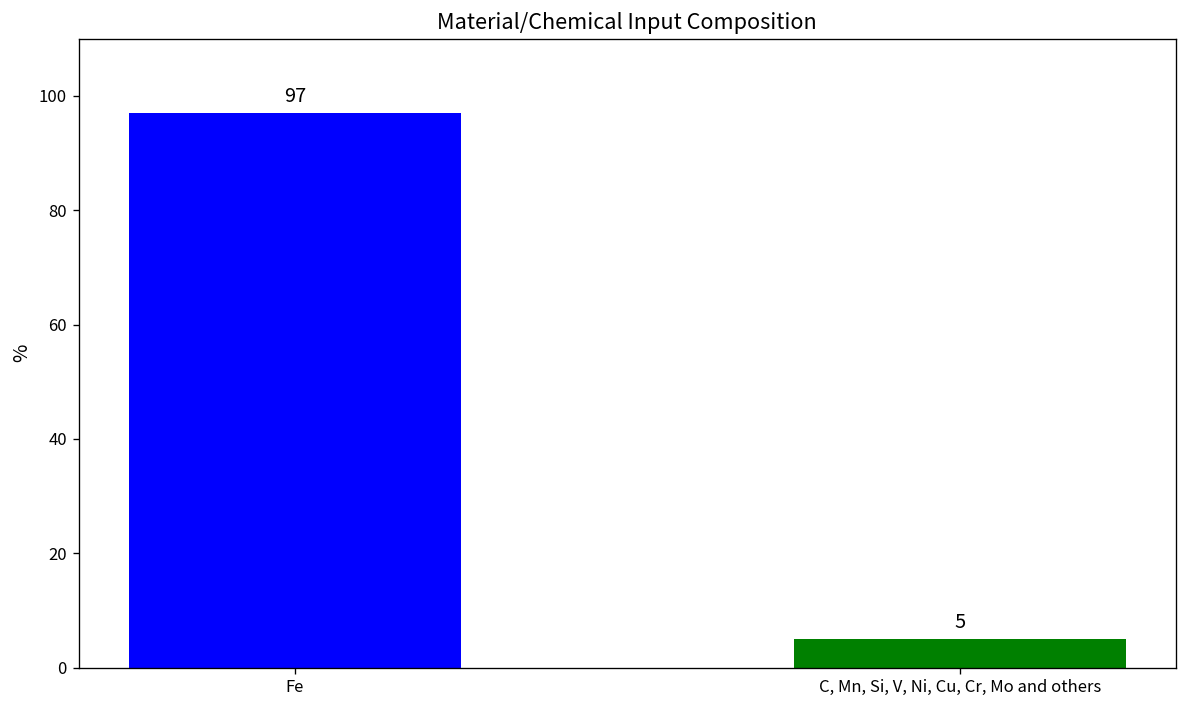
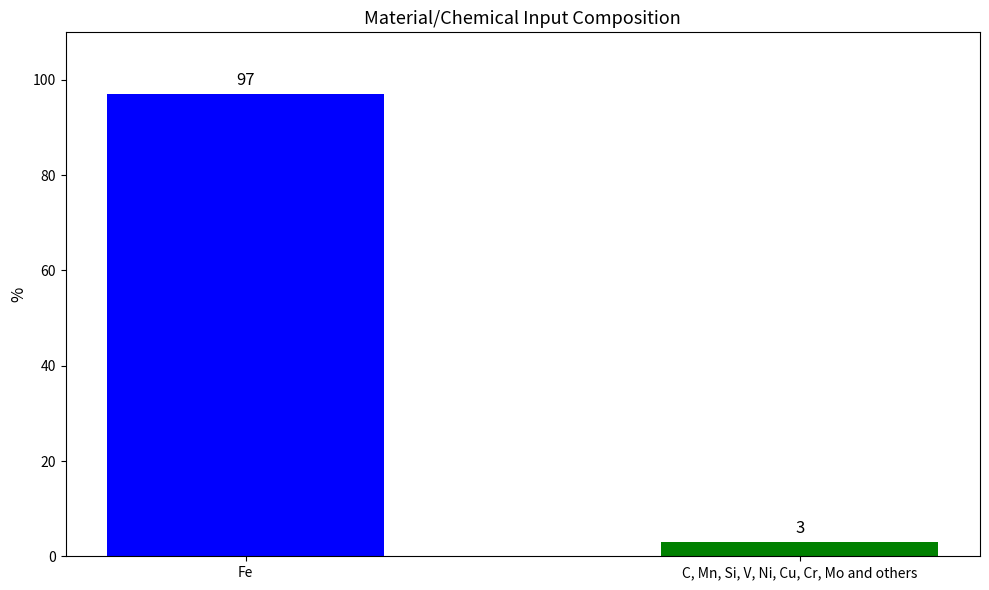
C, Mn, Si, V, Ni, Cu, Cr, Mo and others: 5 -> 3
